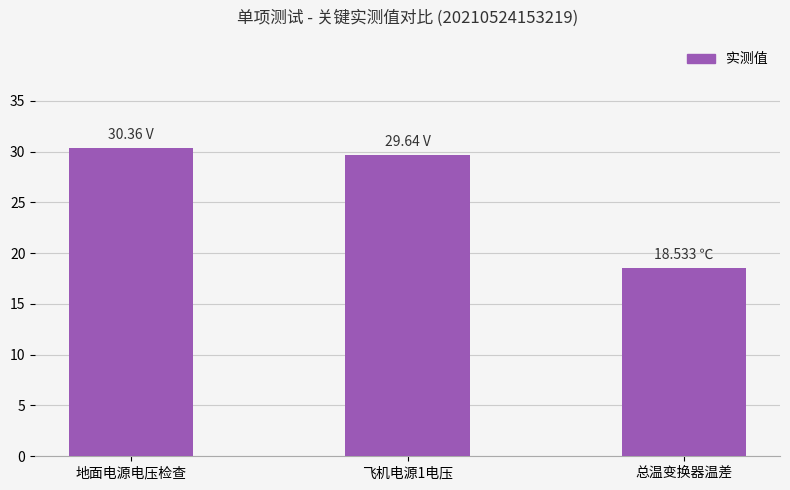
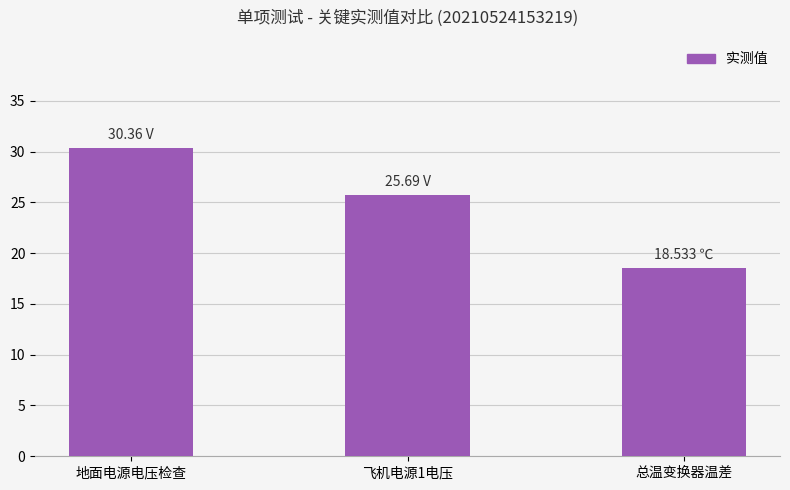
飞机电源1电压: 29.64 -> 25.69
